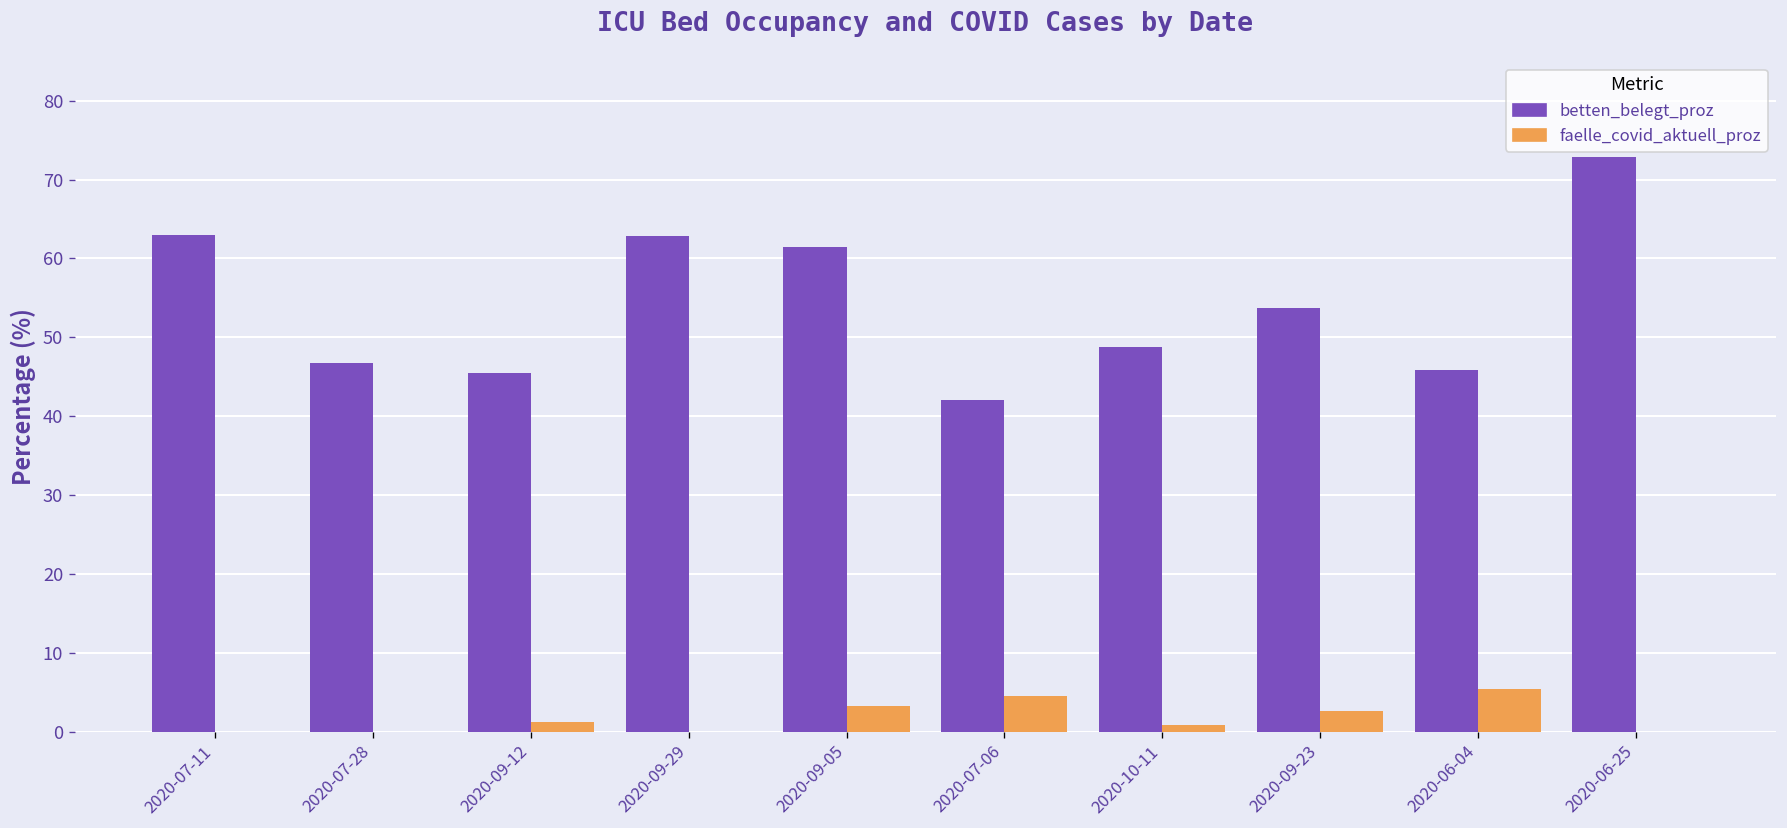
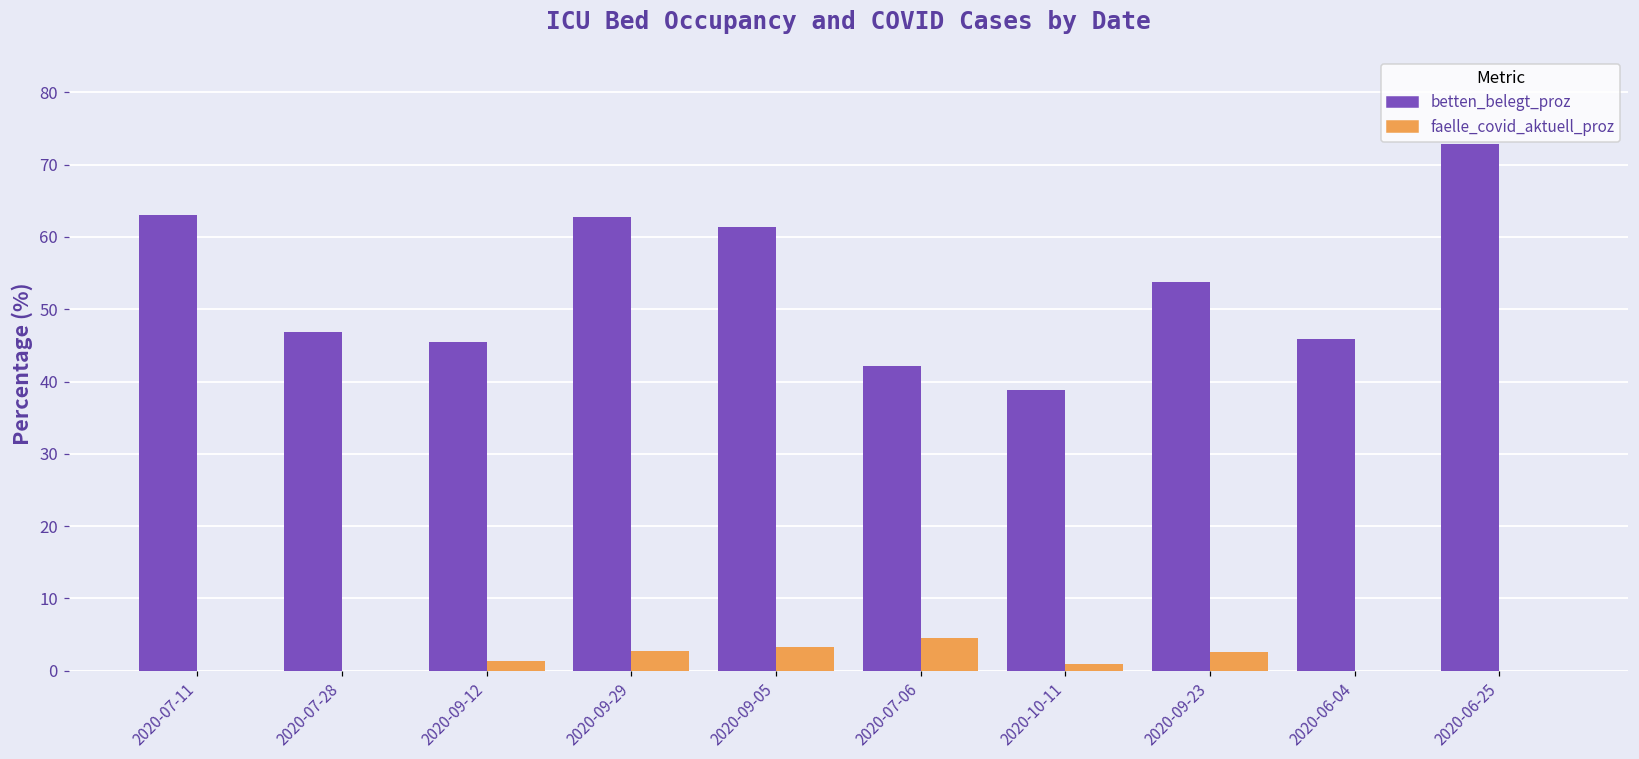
faelle_covid_aktuell_proz, 2020-09-29: 0 -> 3
betten_belegt_proz, 2020-10-11: 49 -> 39
faelle_covid_aktuell_proz, 2020-06-04: 5 -> 0
